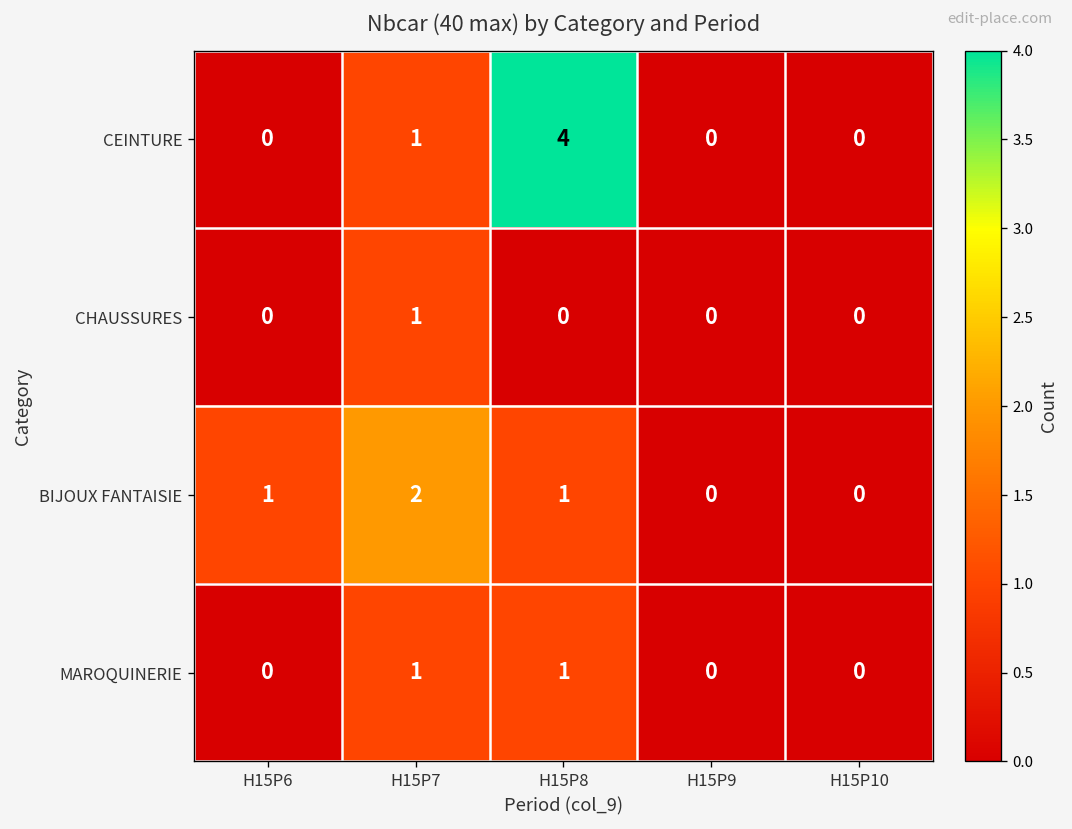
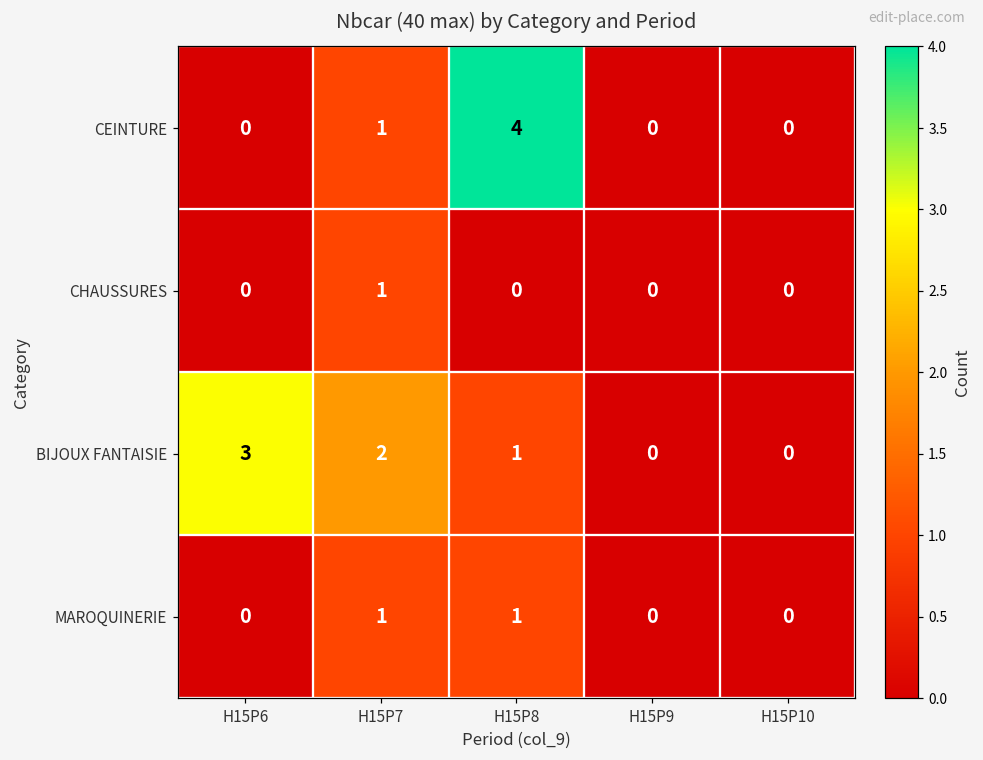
BIJOUX FANTAISIE, H15P6: 1 -> 3
